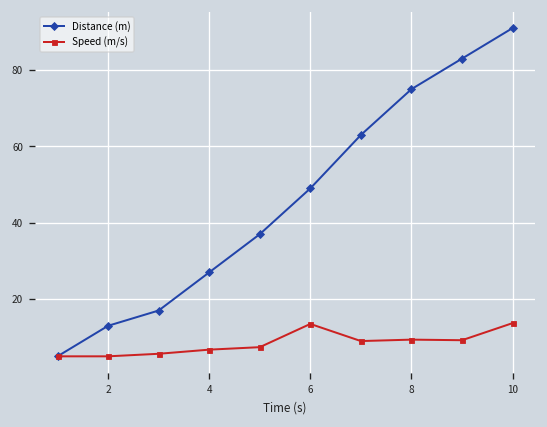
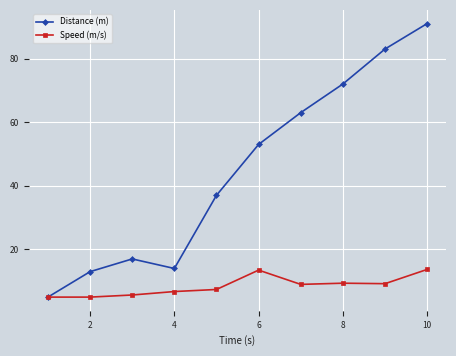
Distance (m), 4: 27 -> 14
Distance (m), 6: 49 -> 53
Distance (m), 8: 75 -> 72
